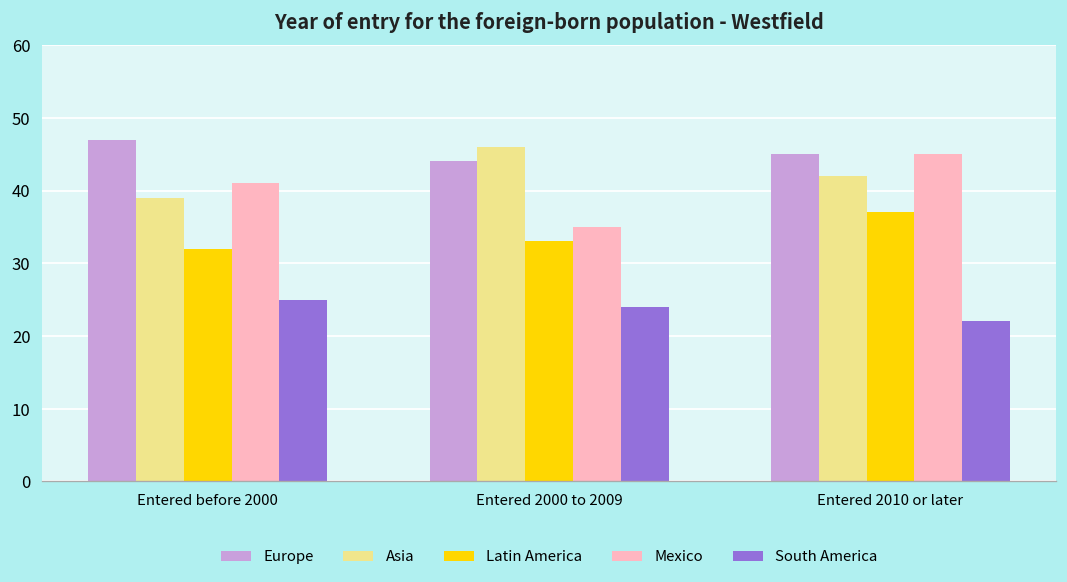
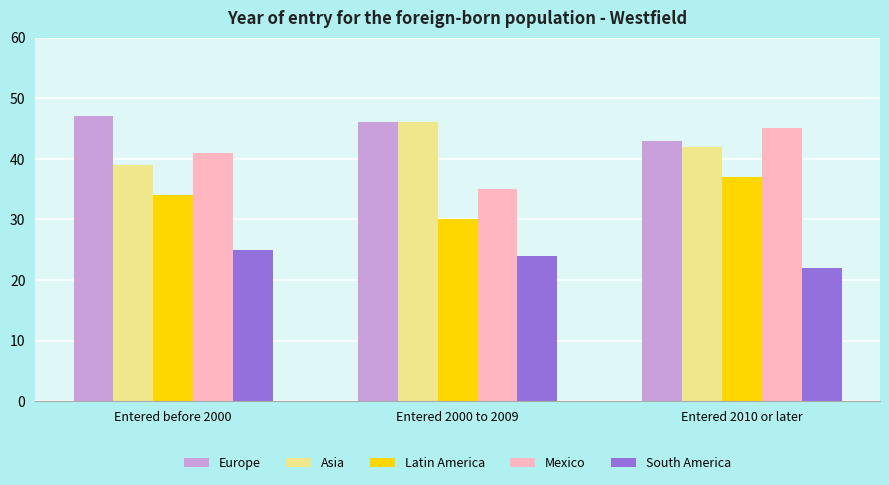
Latin America, Entered before 2000: 32 -> 34
Europe, Entered 2000 to 2009: 44 -> 46
Latin America, Entered 2000 to 2009: 33 -> 30
Europe, Entered 2010 or later: 45 -> 43
